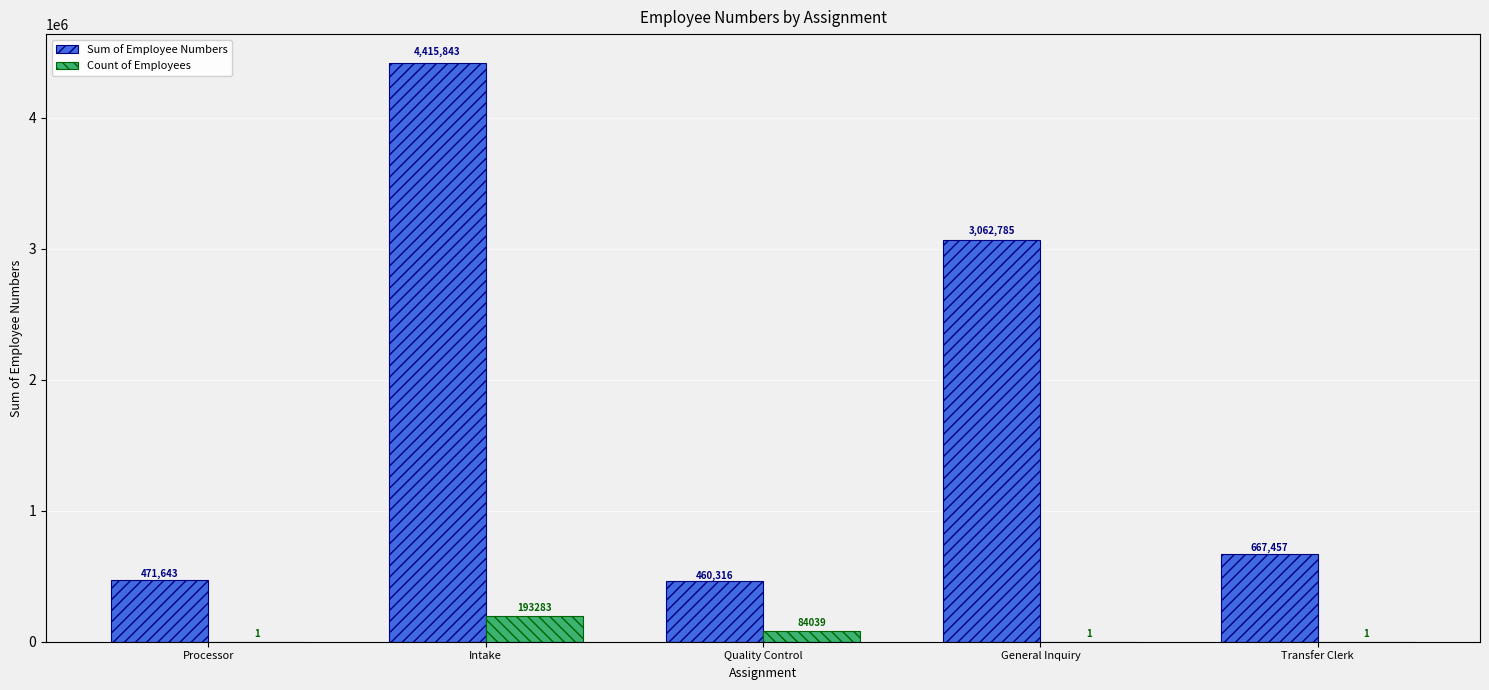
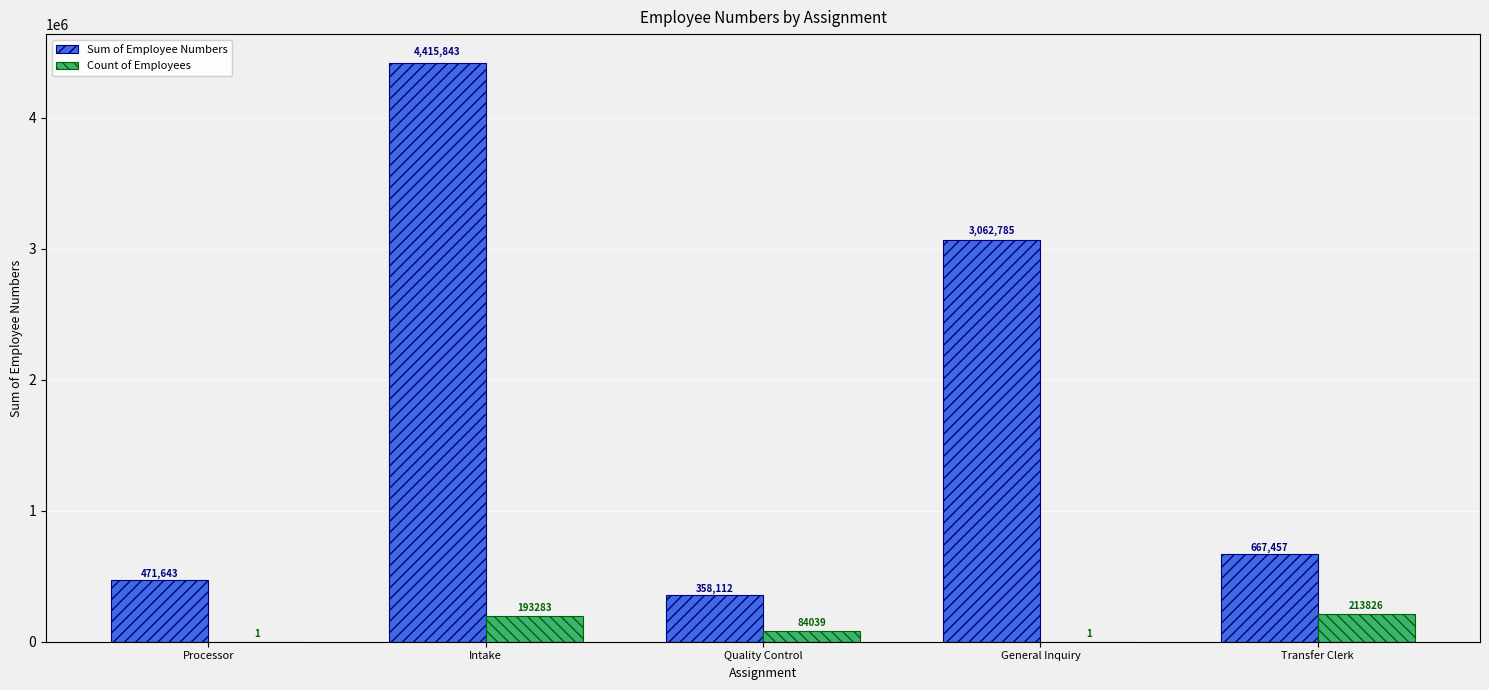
Sum of Employee Numbers, Quality Control: 460,316 -> 358,112
Count of Employees, Transfer Clerk: 1 -> 213826
